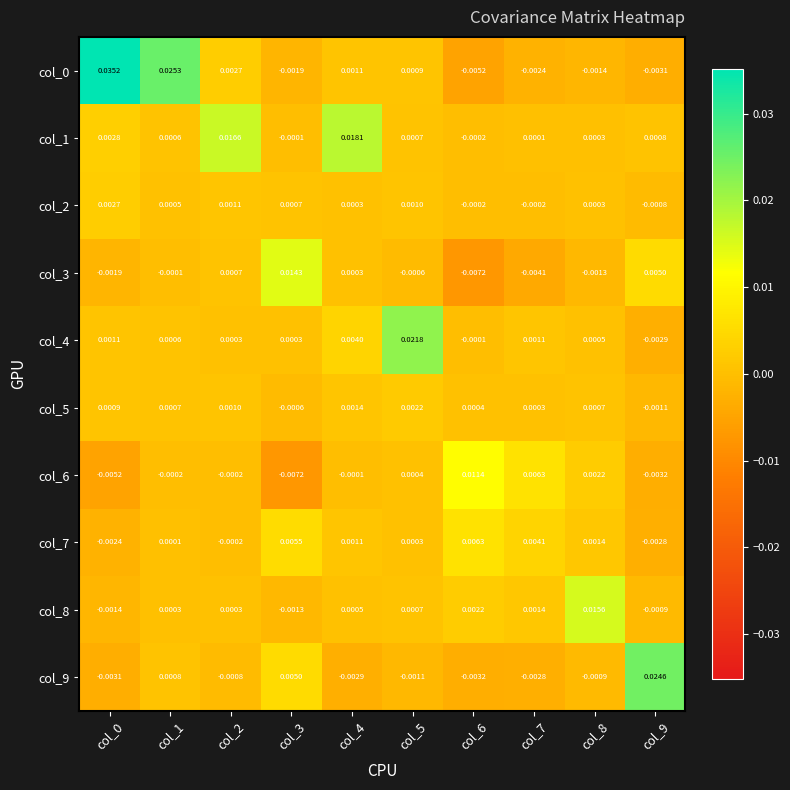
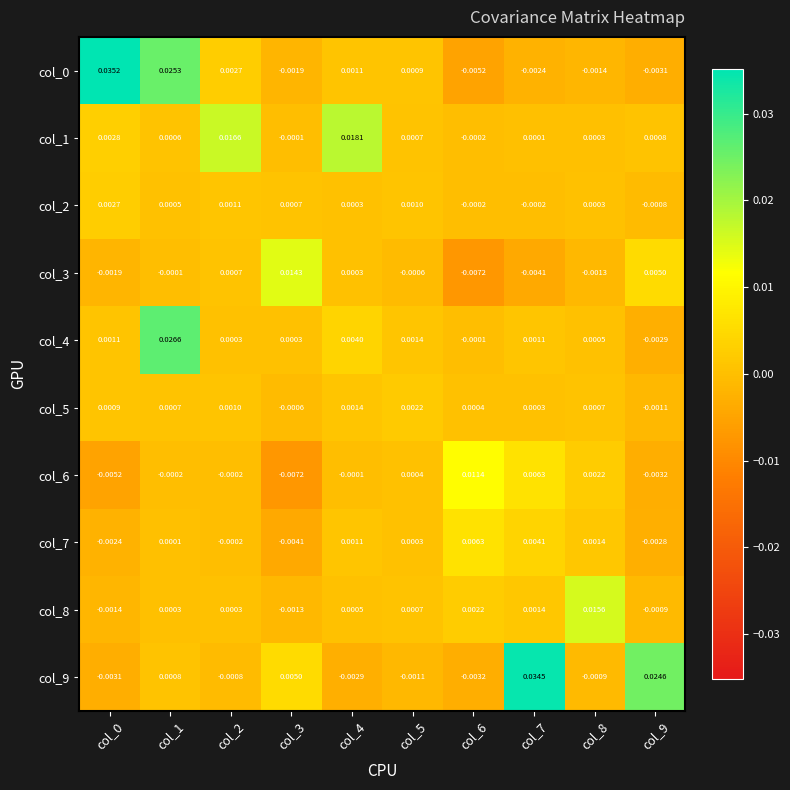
col_4, col_1: 0.0006 -> 0.0266
col_4, col_5: 0.0218 -> 0.0014
col_7, col_3: 0.0055 -> -0.0041
col_9, col_7: -0.0028 -> 0.0345
